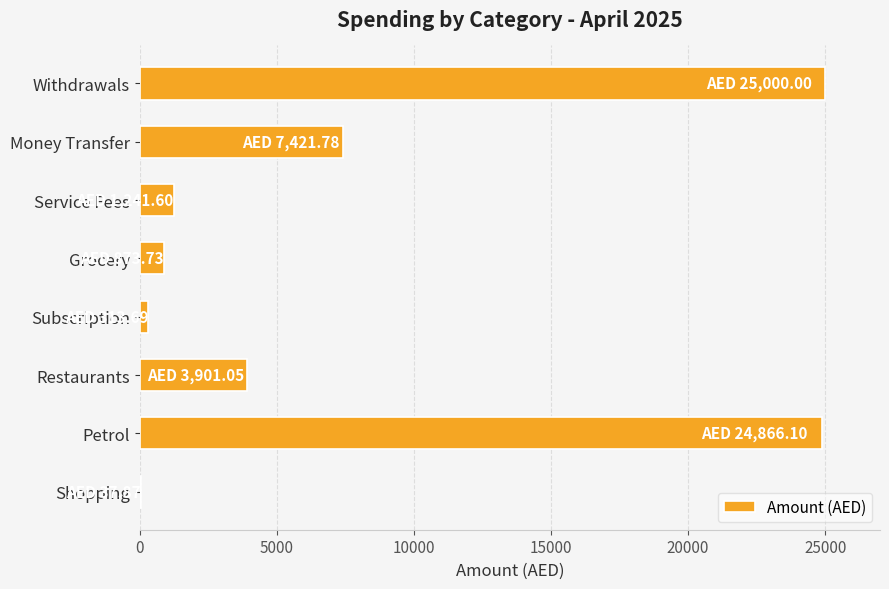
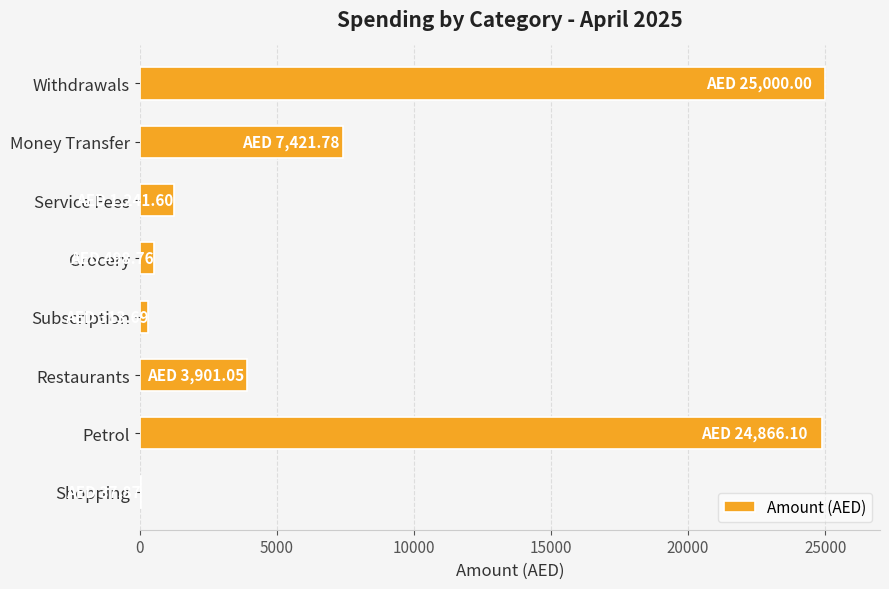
Grocery: 900 -> 500
